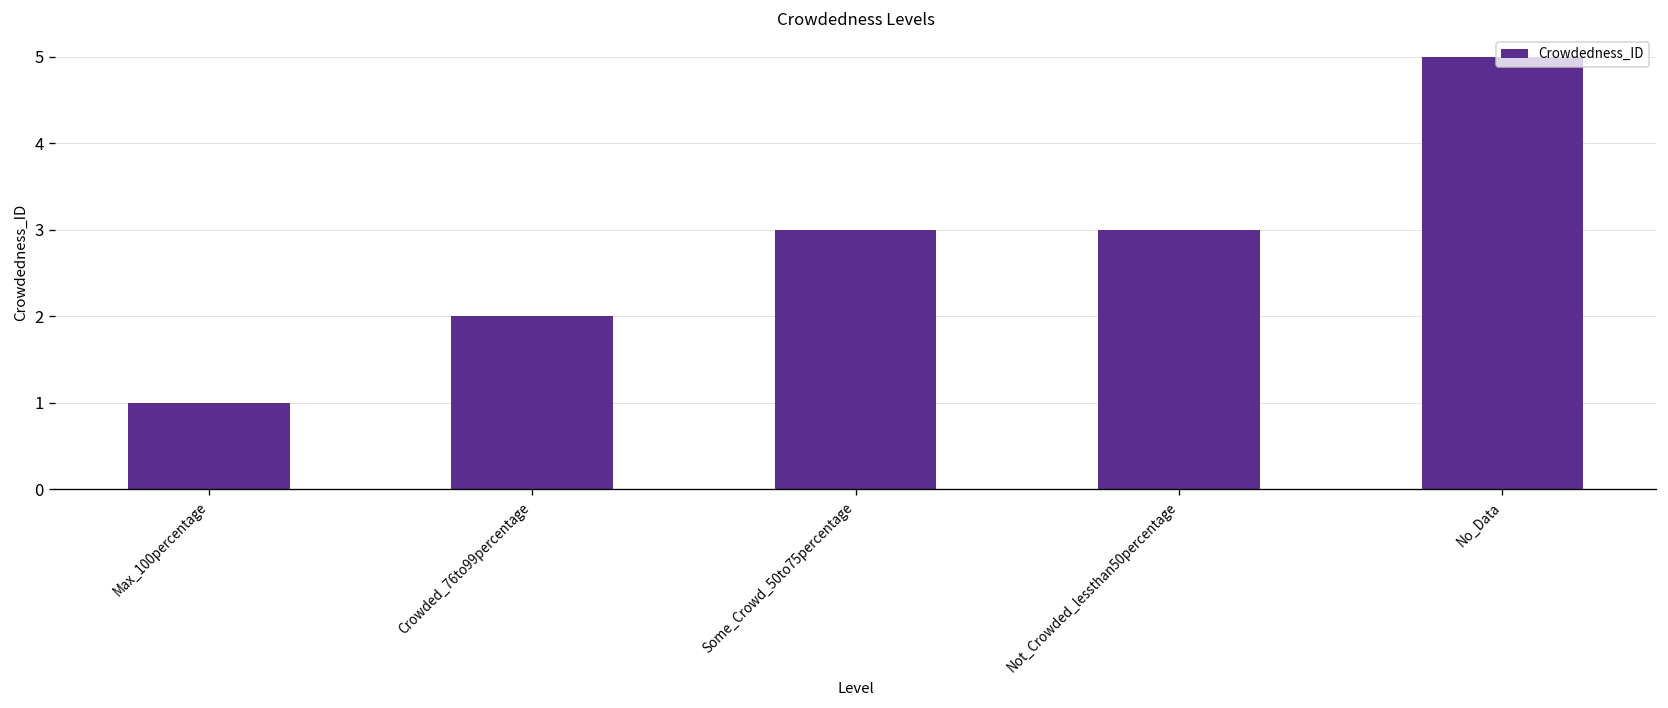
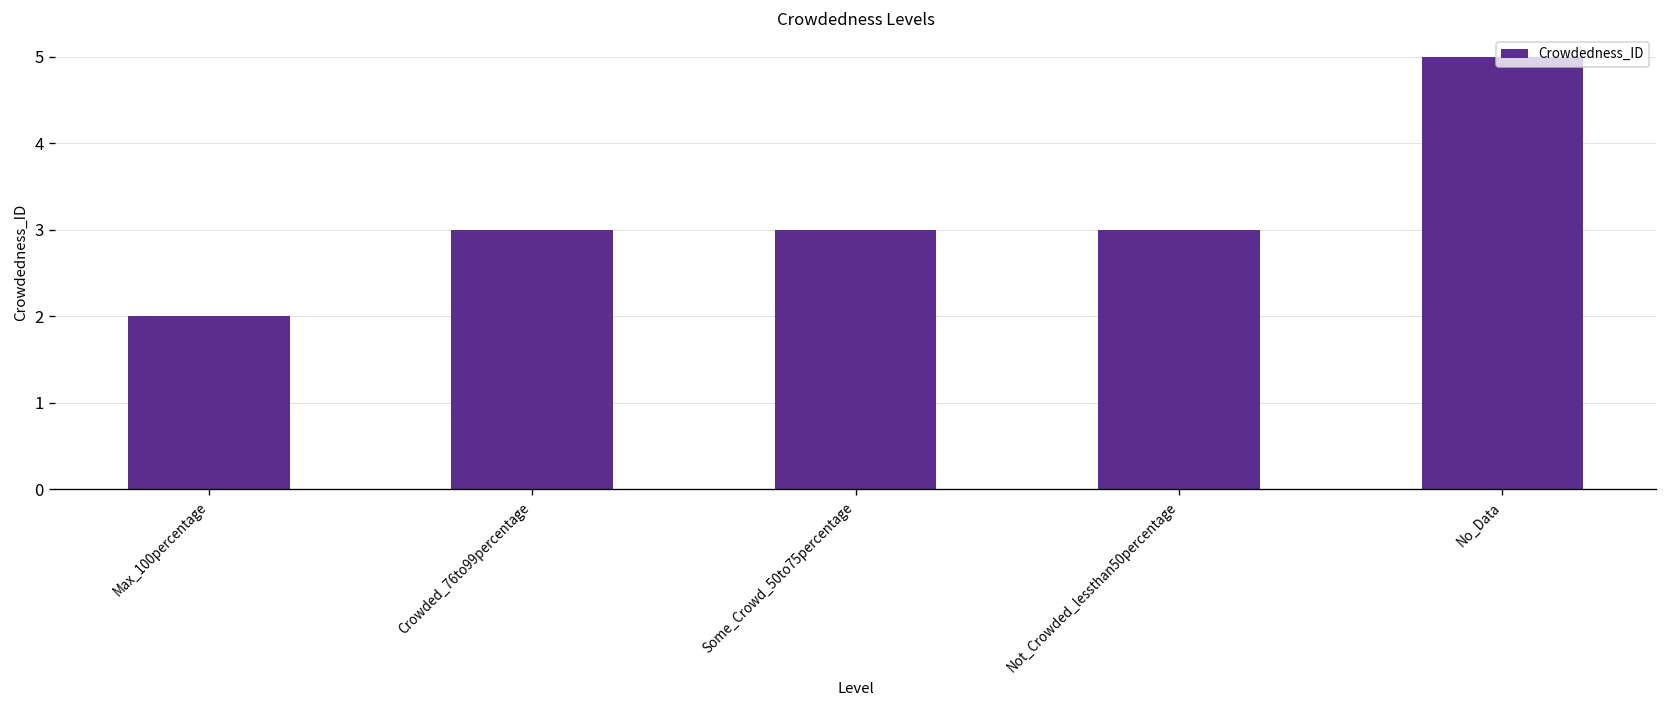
Max_100percentage: 1 -> 2
Crowded_76to99percentage: 2 -> 3
